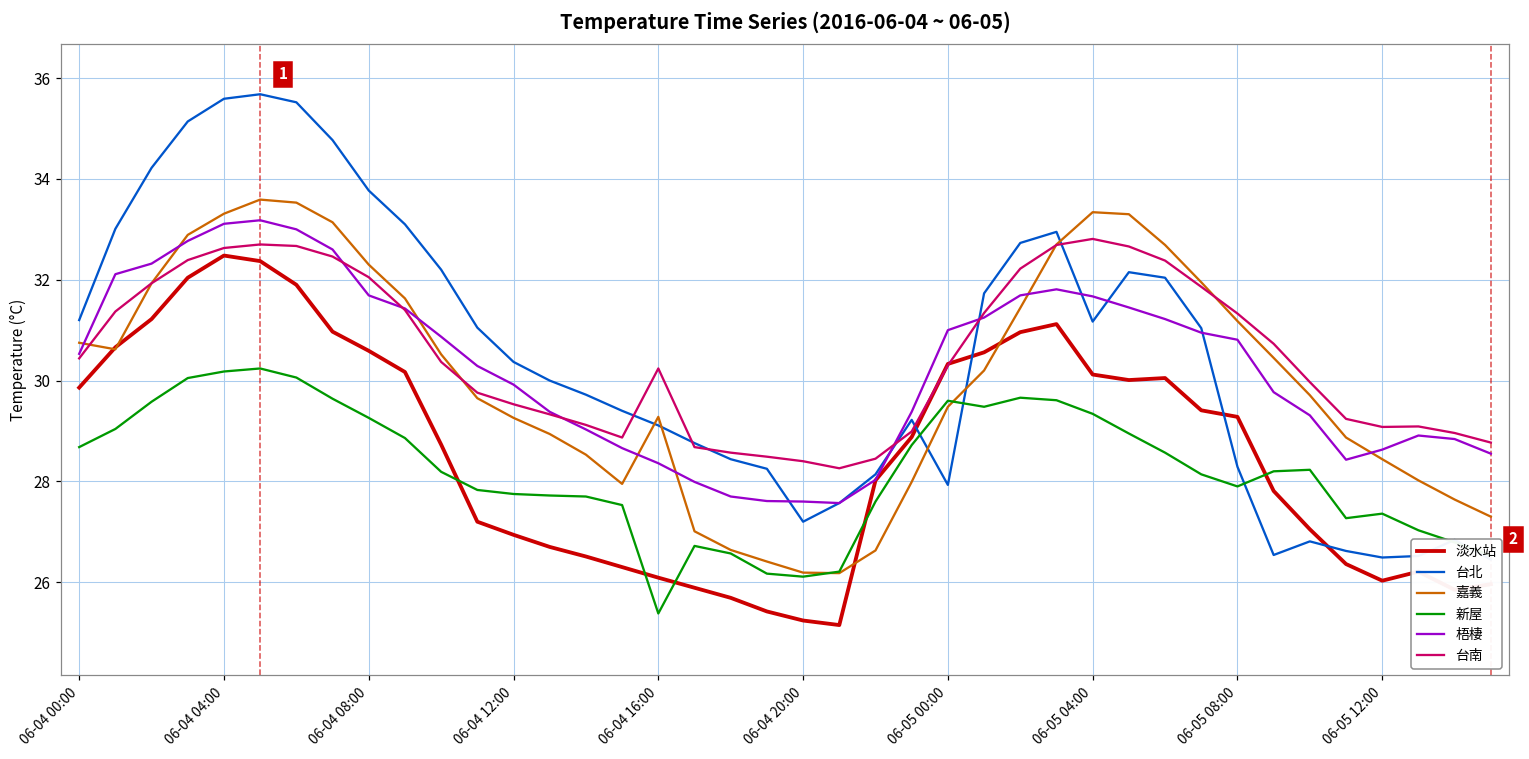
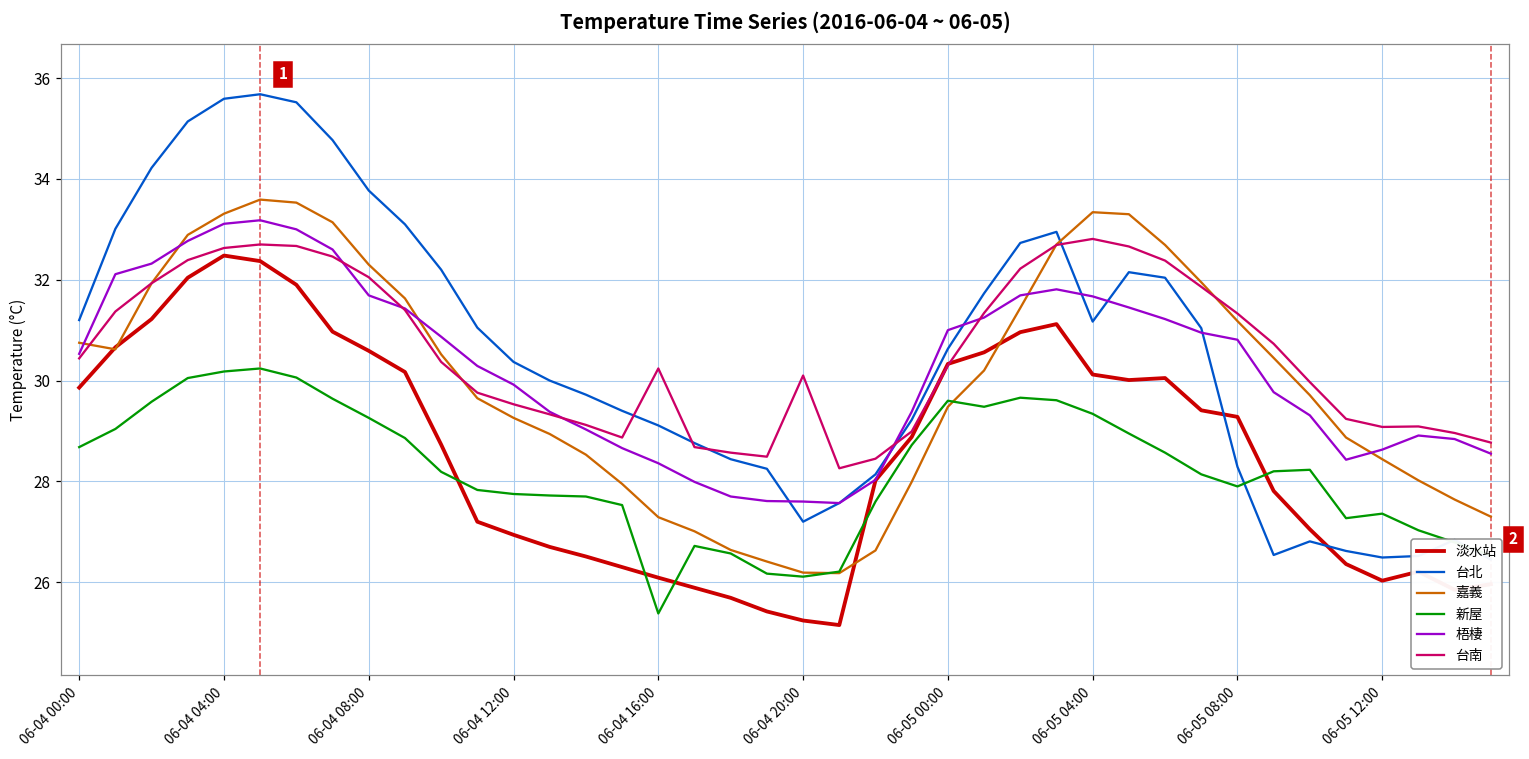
嘉義, 06-04 16:00: 29.3 -> 27.3
台南, 06-04 20:00: 28.4 -> 30.1
台北, 06-05 00:00: 27.9 -> 30.6
